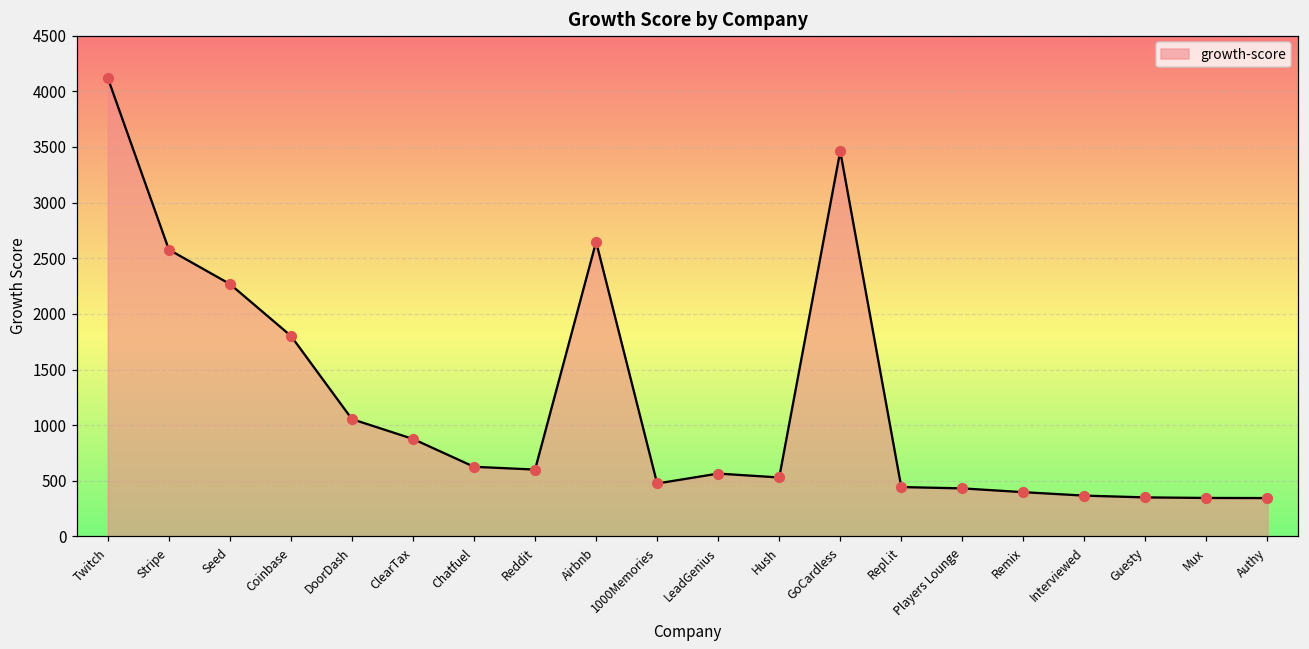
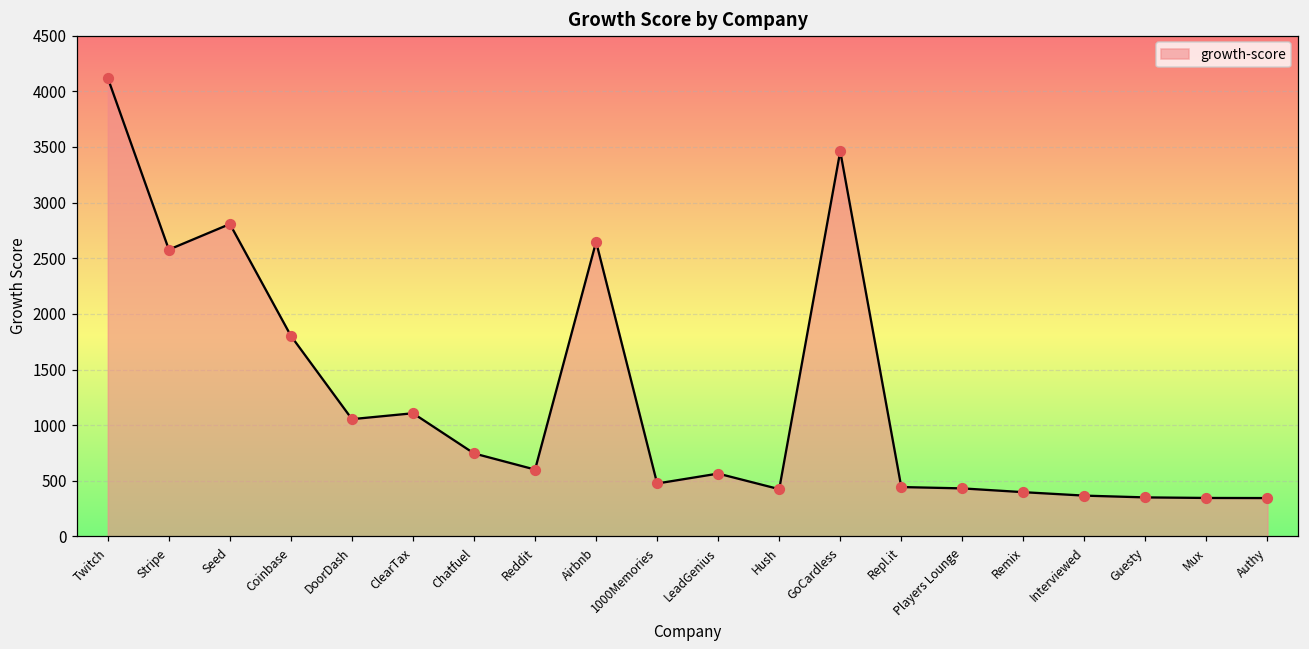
Seed: 2270 -> 2810
ClearTax: 880 -> 1110
Chatfuel: 630 -> 750
Hush: 530 -> 430
